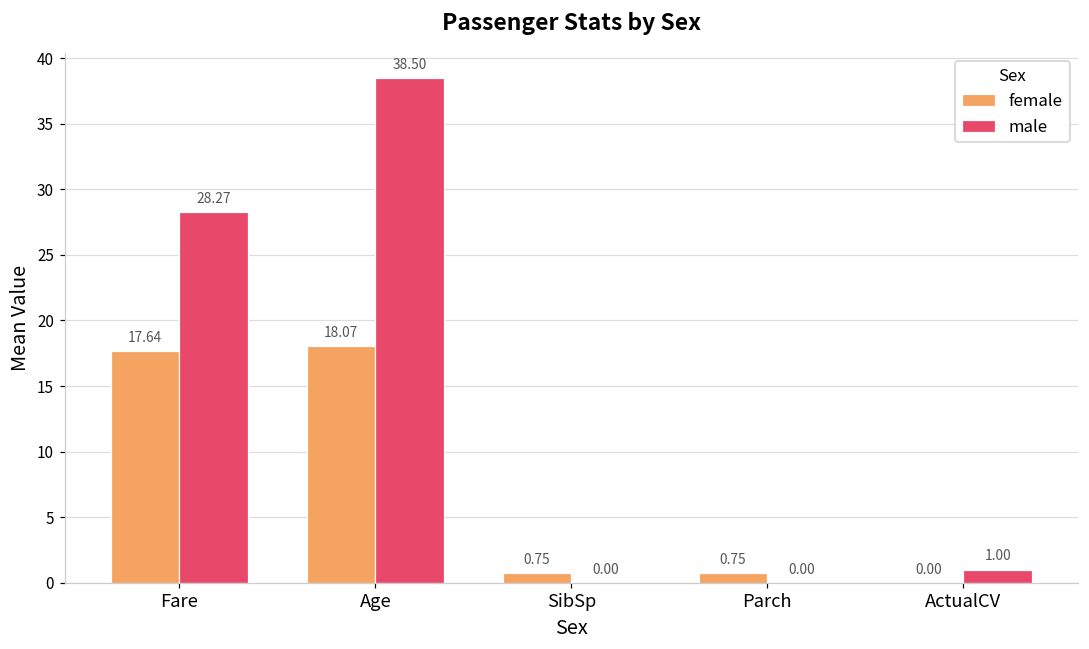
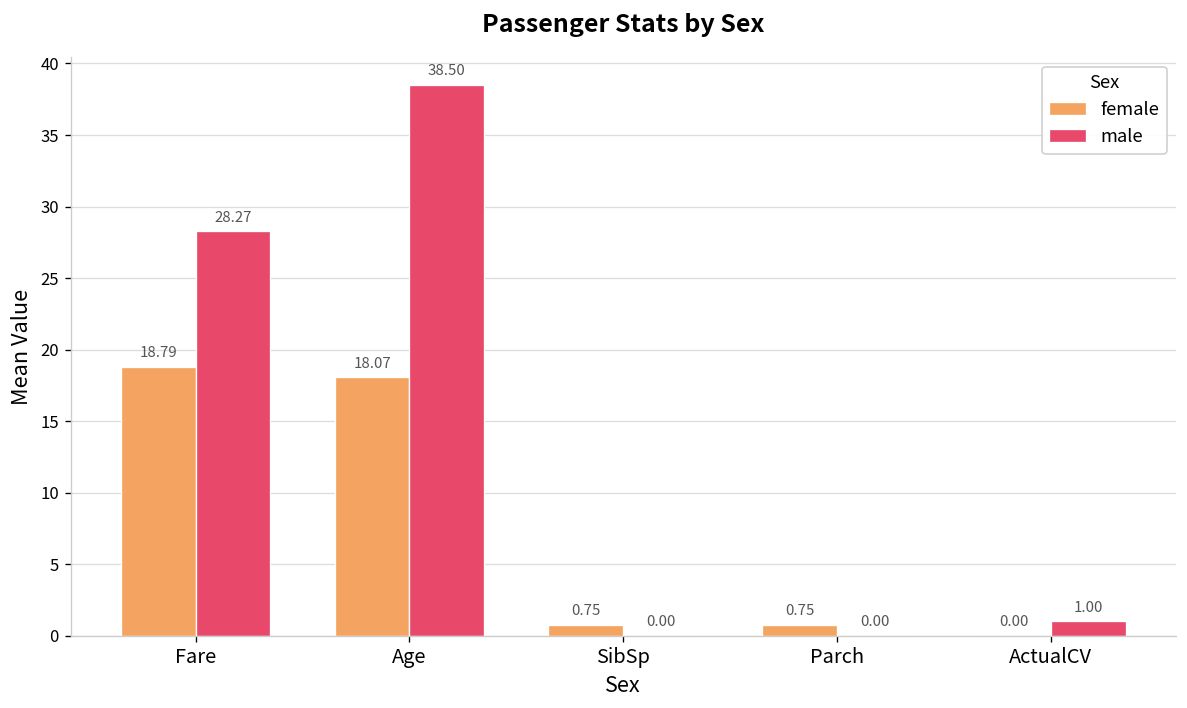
female, Fare: 17.64 -> 18.79
